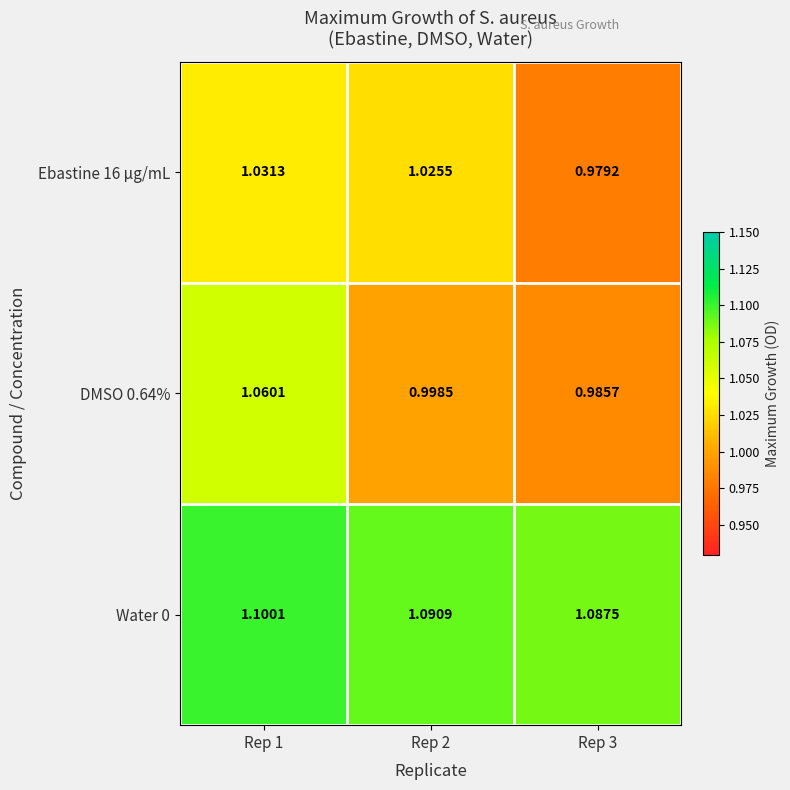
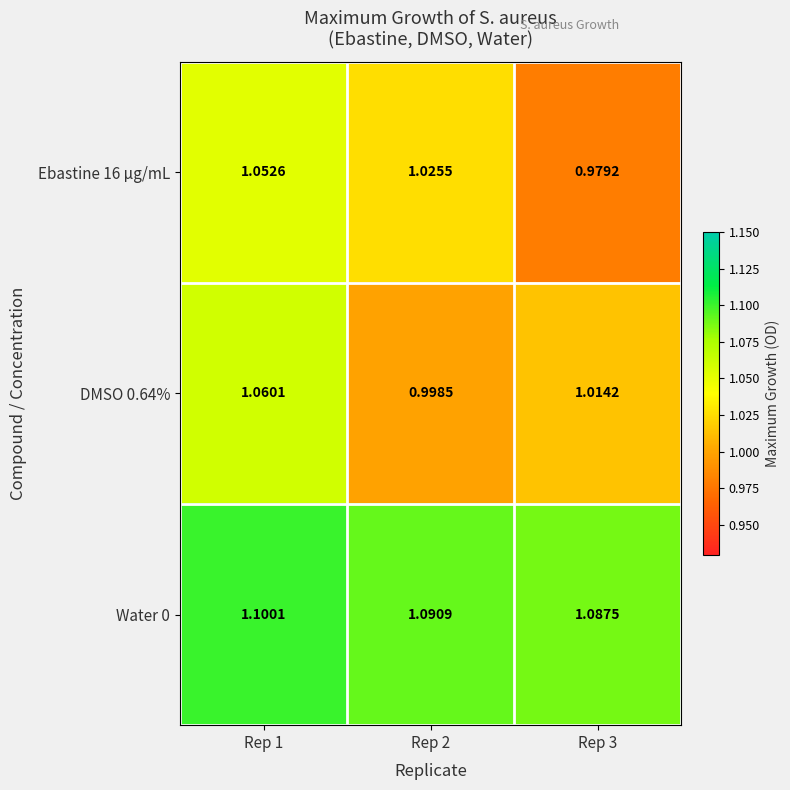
Ebastine 16 µg/mL, Rep 1: 1.0313 -> 1.0526
DMSO 0.64%, Rep 3: 0.9857 -> 1.0142
